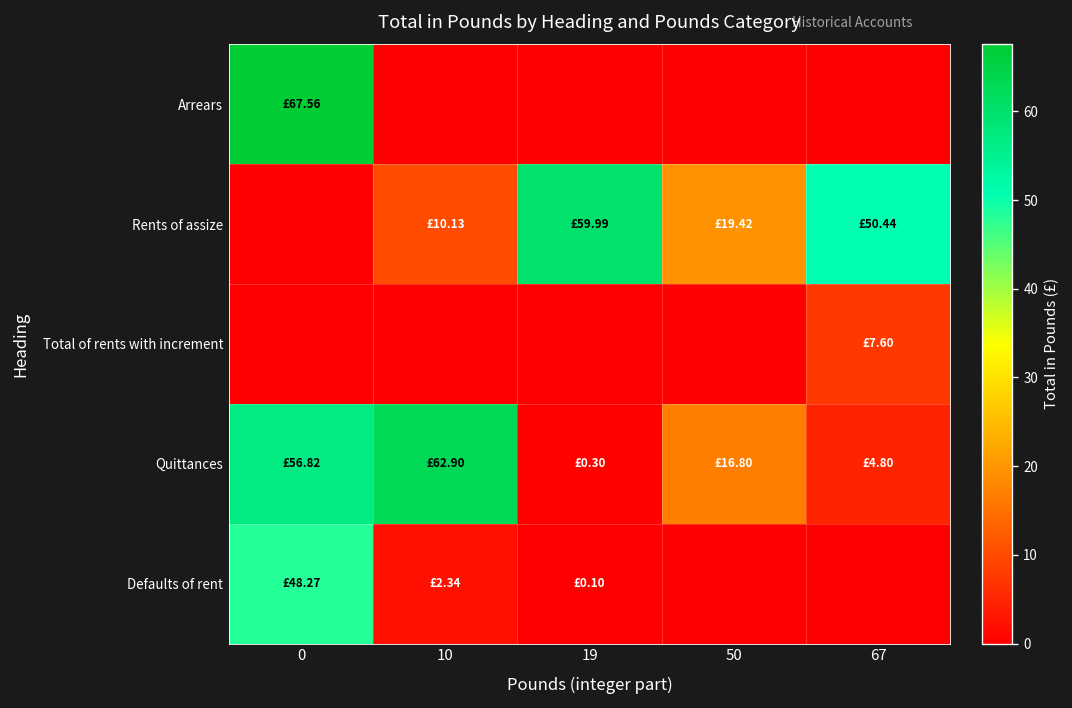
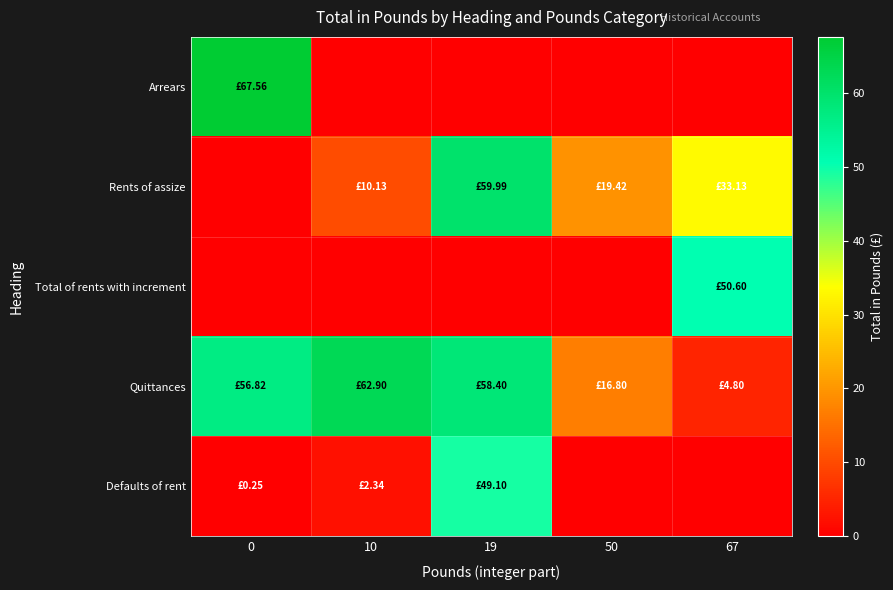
Rents of assize, 67: £50.44 -> £33.13
Total of rents with increment, 67: £7.60 -> £50.60
Quittances, 19: £0.30 -> £58.40
Defaults of rent, 0: £48.27 -> £0.25
Defaults of rent, 19: £0.10 -> £49.10
